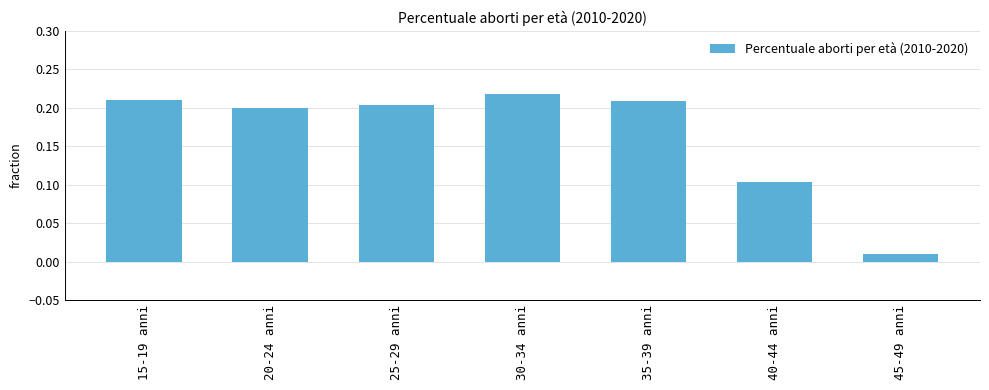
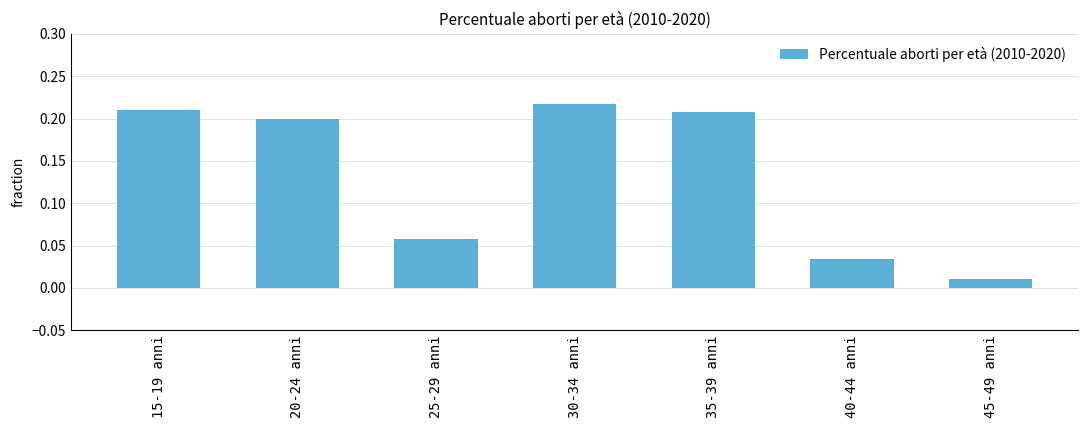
25-29 anni: 0.20 -> 0.06
40-44 anni: 0.10 -> 0.03
